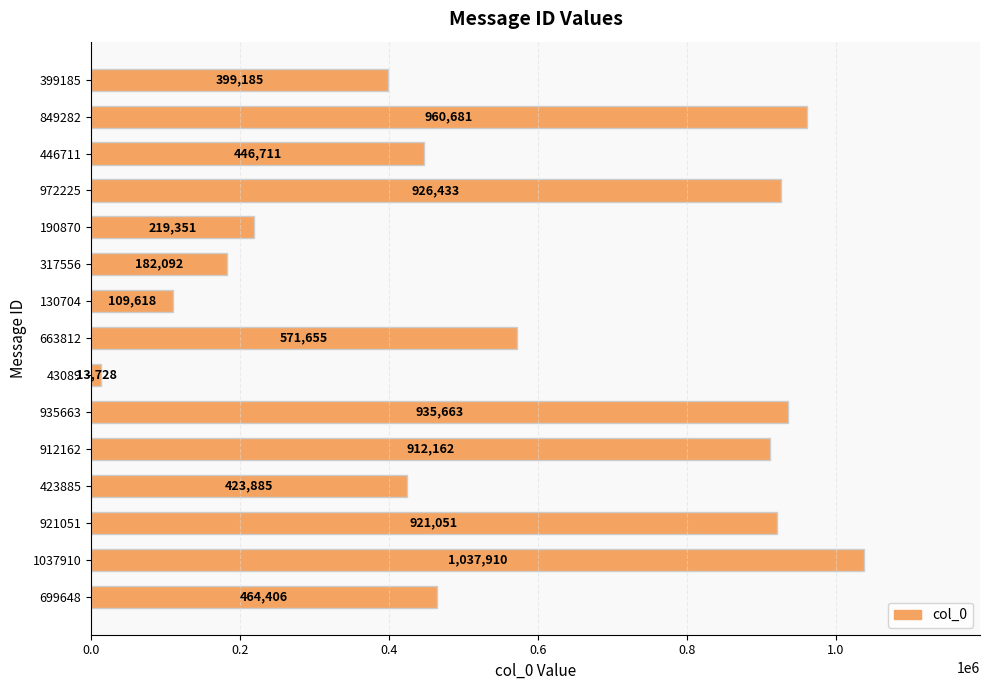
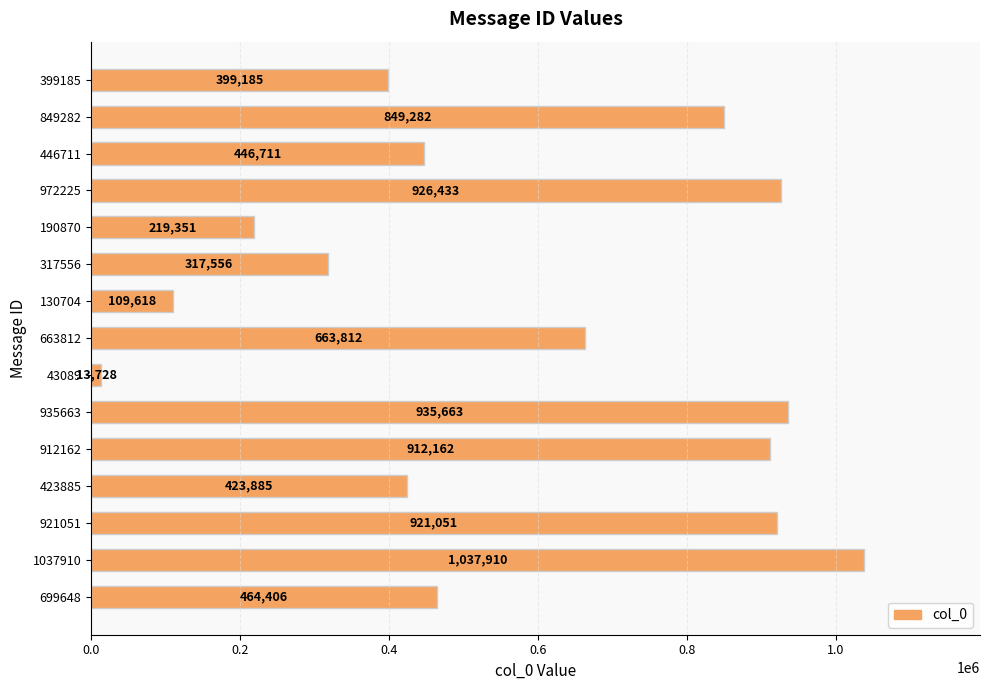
849282: 960,681 -> 849,282
317556: 182,092 -> 317,556
663812: 571,655 -> 663,812
